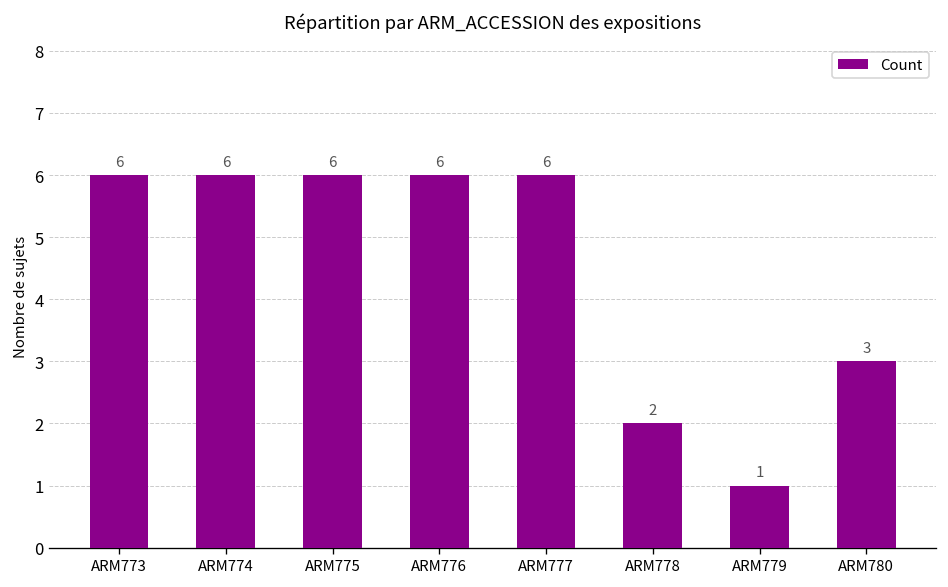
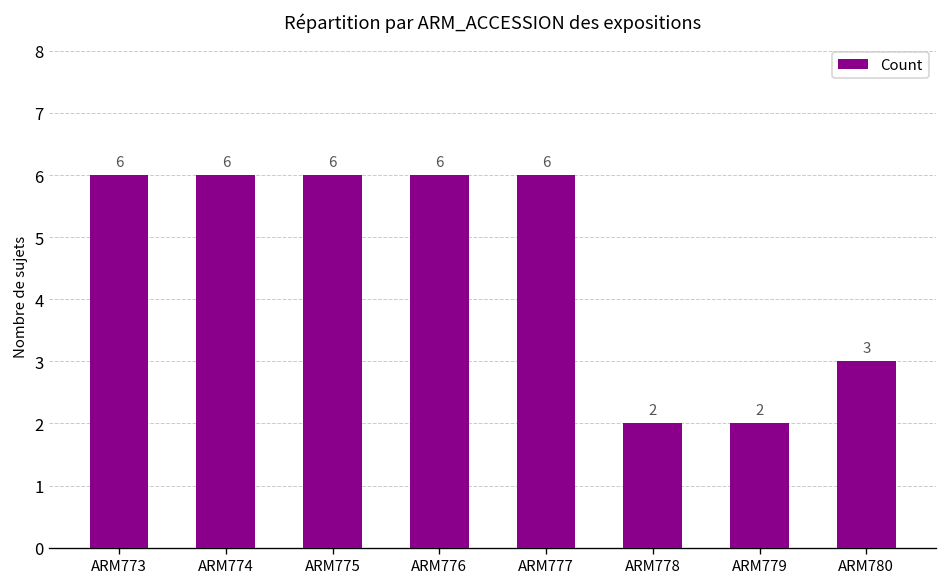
ARM779: 1 -> 2
